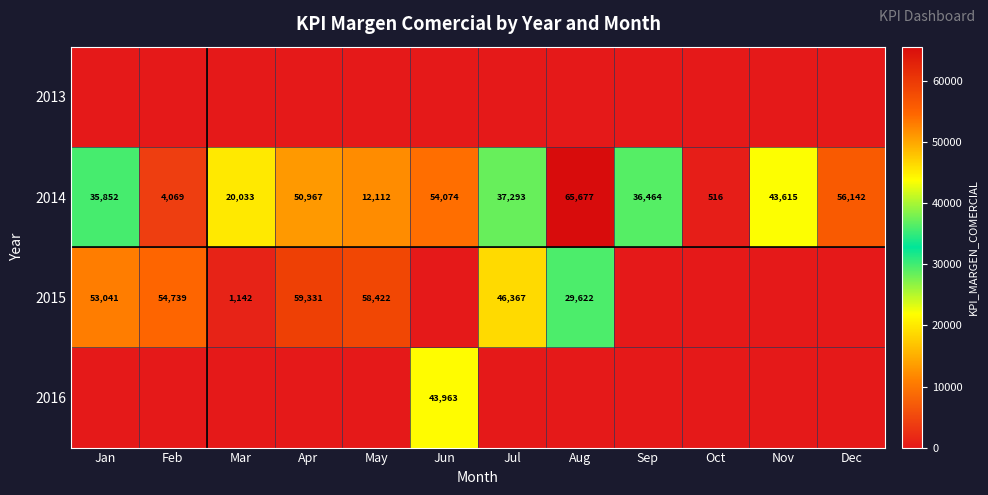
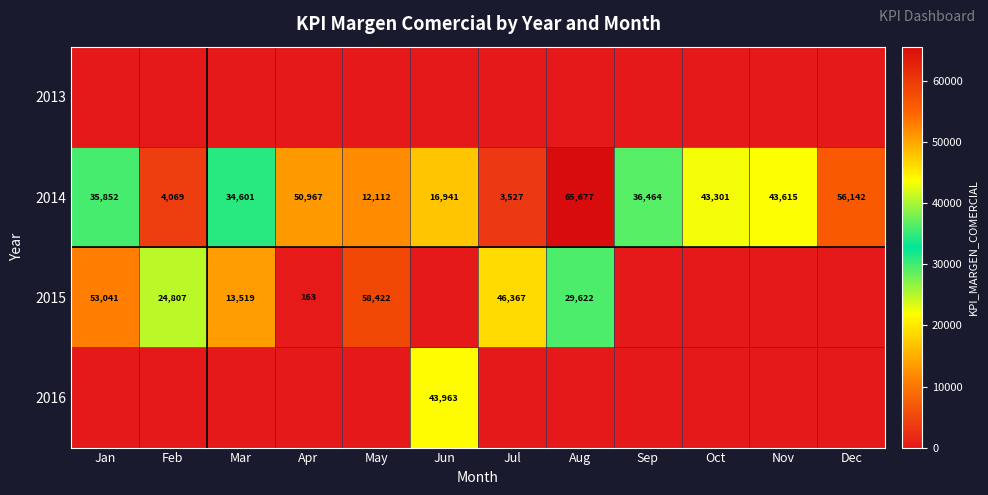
2014, Mar: 20,033 -> 34,601
2014, Jun: 54,074 -> 16,941
2014, Jul: 37,293 -> 3,527
2014, Oct: 516 -> 43,301
2015, Feb: 54,739 -> 24,807
2015, Mar: 1,142 -> 13,519
2015, Apr: 59,331 -> 163
